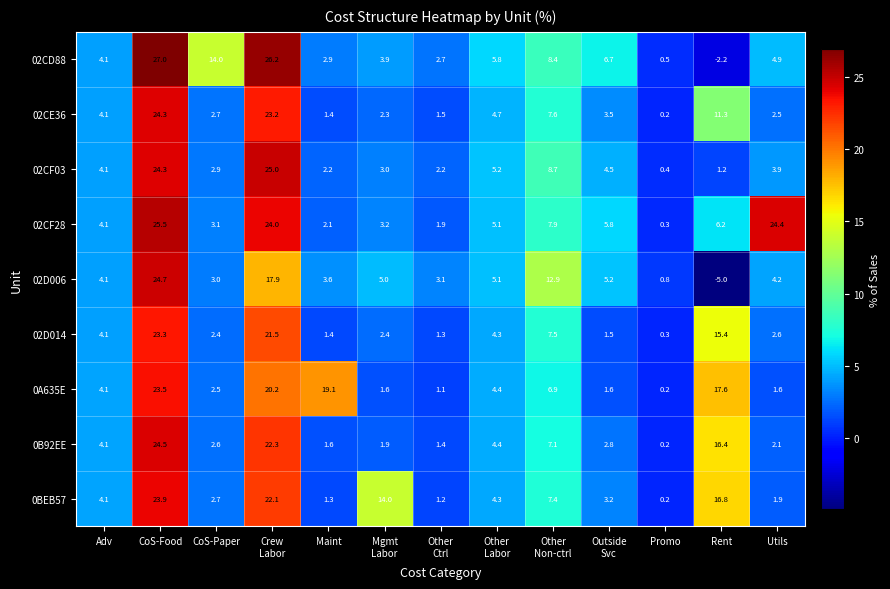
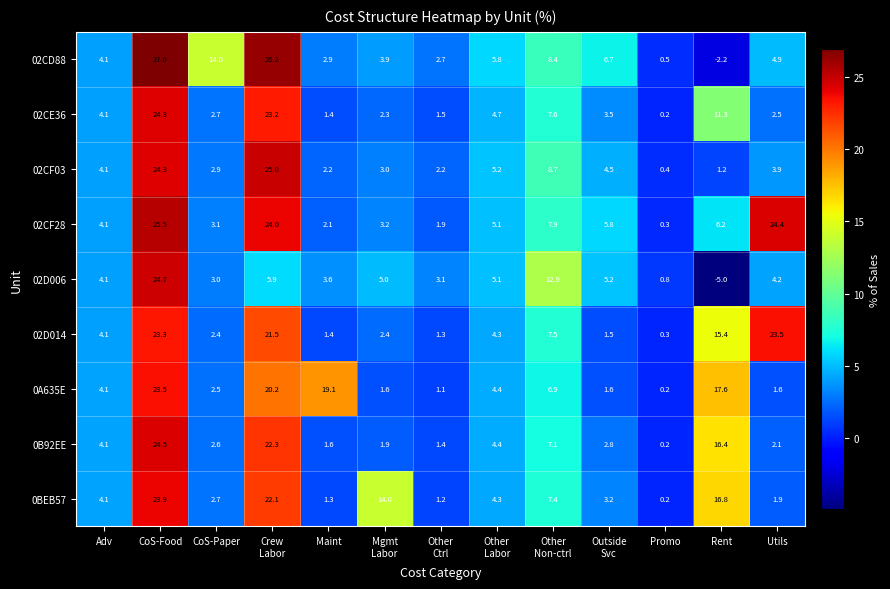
02D006, Crew Labor: 17.9 -> 5.9
02D014, Utils: 2.6 -> 23.5
